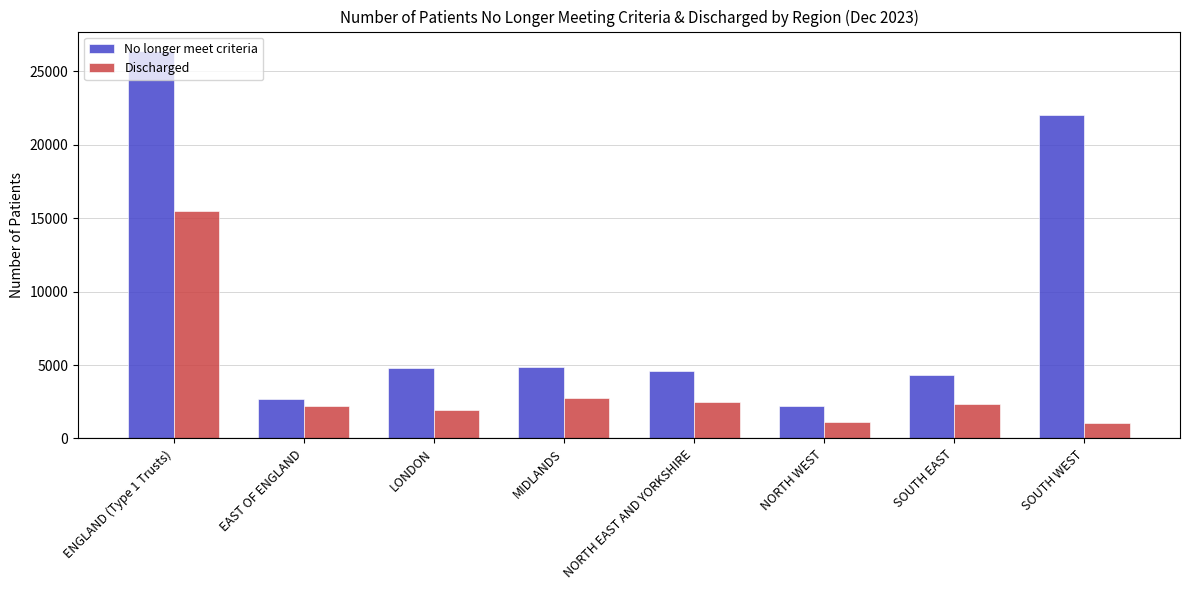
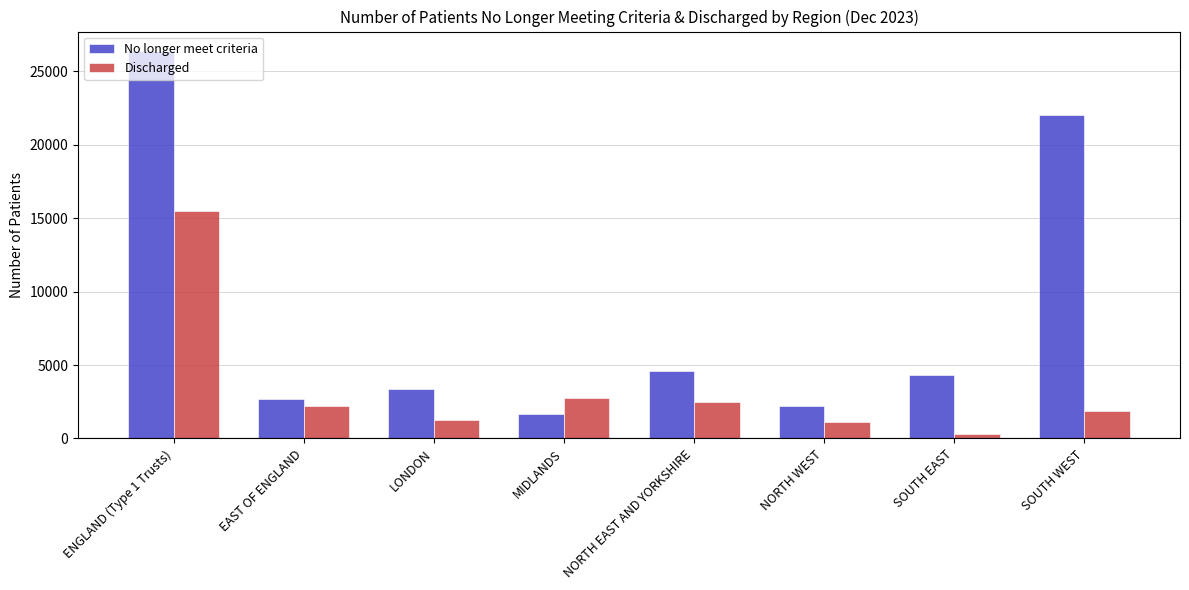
No longer meet criteria, LONDON: 4800 -> 3400
Discharged, LONDON: 1900 -> 1300
No longer meet criteria, MIDLANDS: 4800 -> 1600
Discharged, SOUTH EAST: 2400 -> 300
Discharged, SOUTH WEST: 1000 -> 1900
